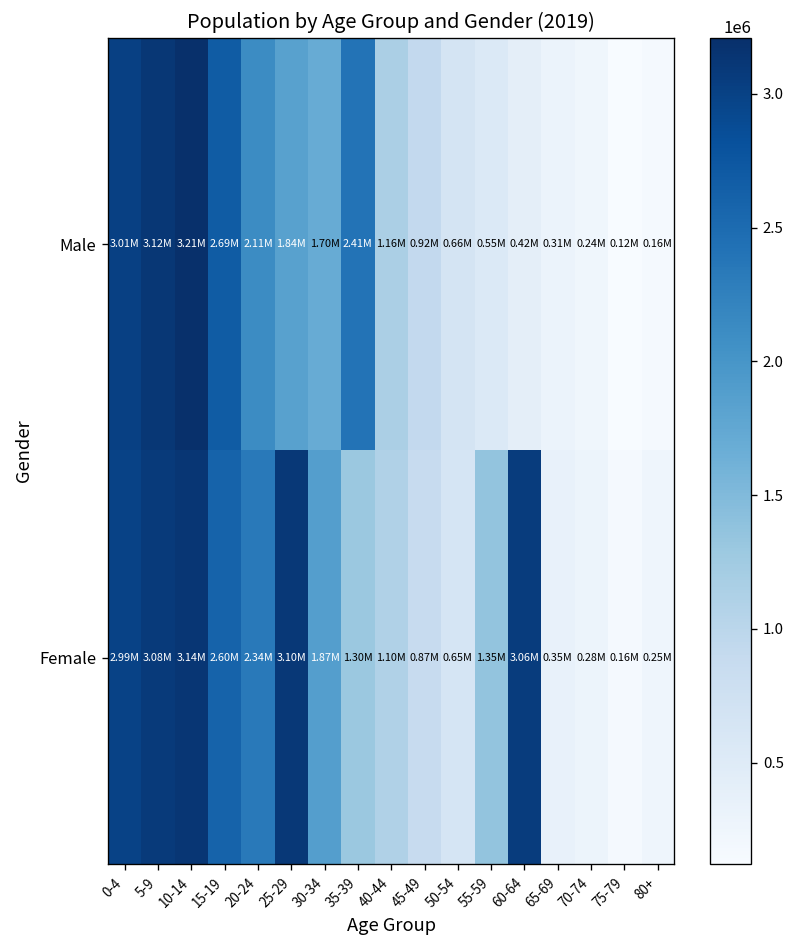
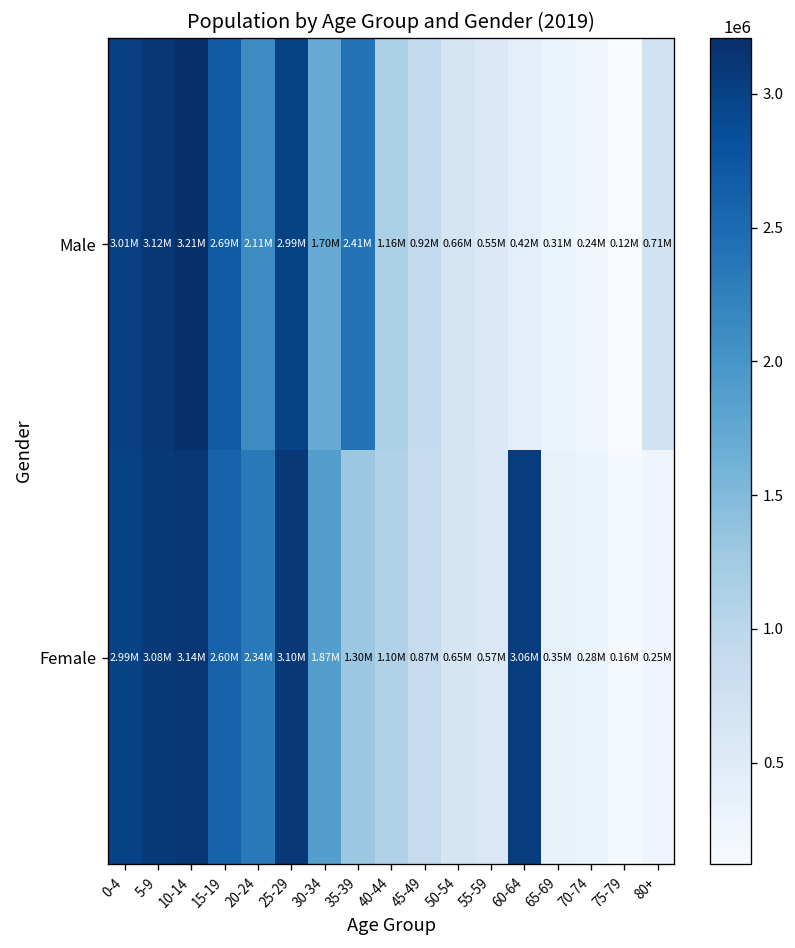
Male, 25-29: 1.84M -> 2.99M
Male, 80+: 0.16M -> 0.71M
Female, 55-59: 1.35M -> 0.57M
